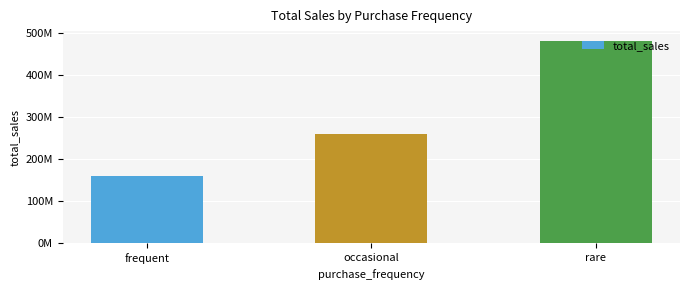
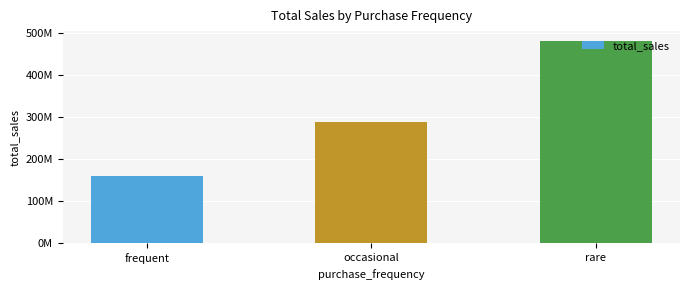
occasional: 260000000 -> 290000000
